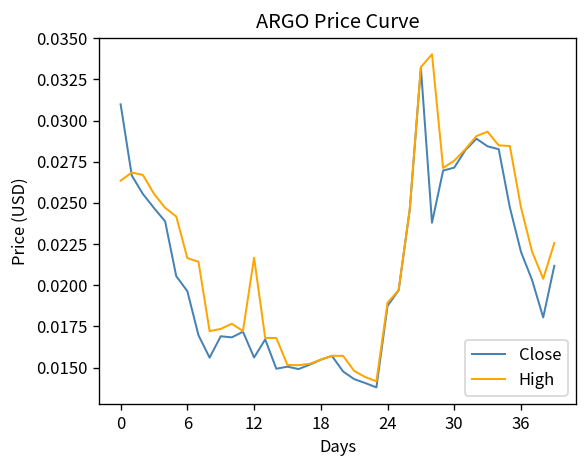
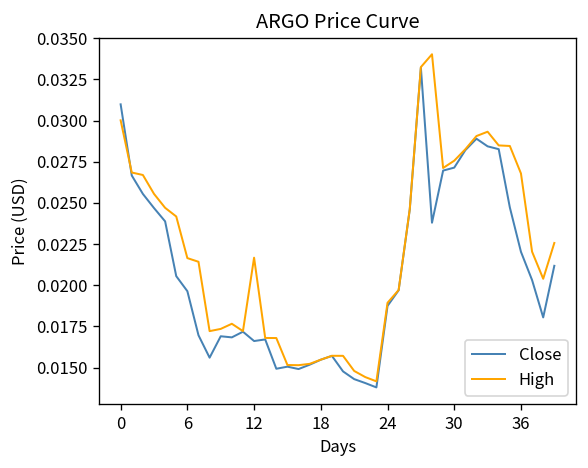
High, 0: 0.0264 -> 0.0300
Close, 12: 0.0156 -> 0.0166
High, 36: 0.0247 -> 0.0268
